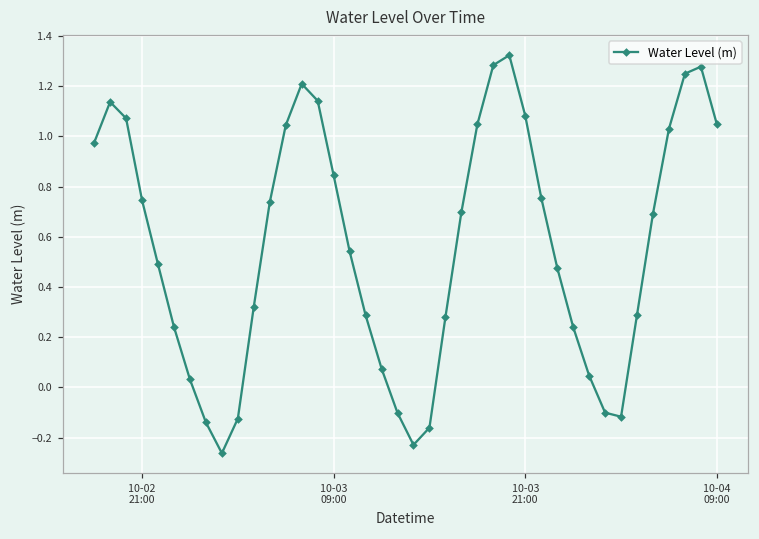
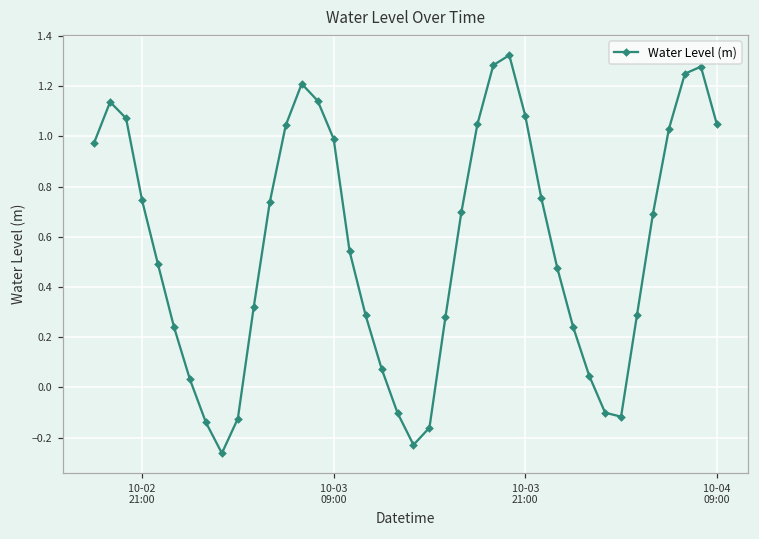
10-03 09:00: 0.84 -> 0.99
